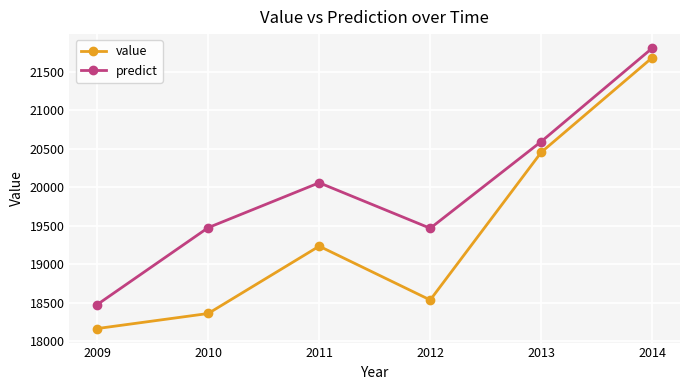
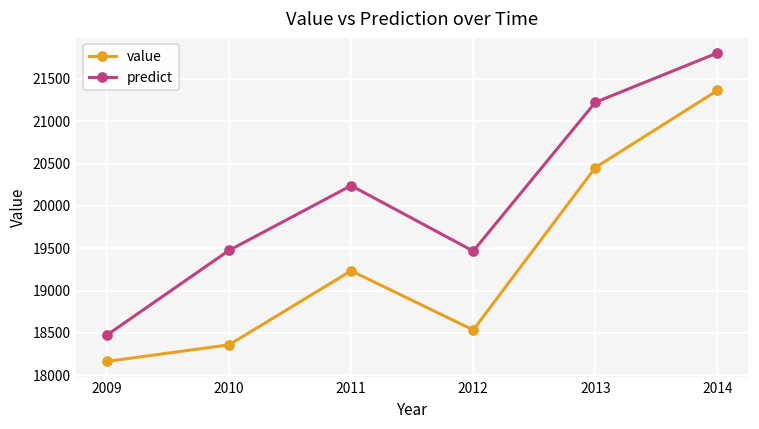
predict, 2011: 20100 -> 20200
predict, 2013: 20600 -> 21200
value, 2014: 21700 -> 21400
